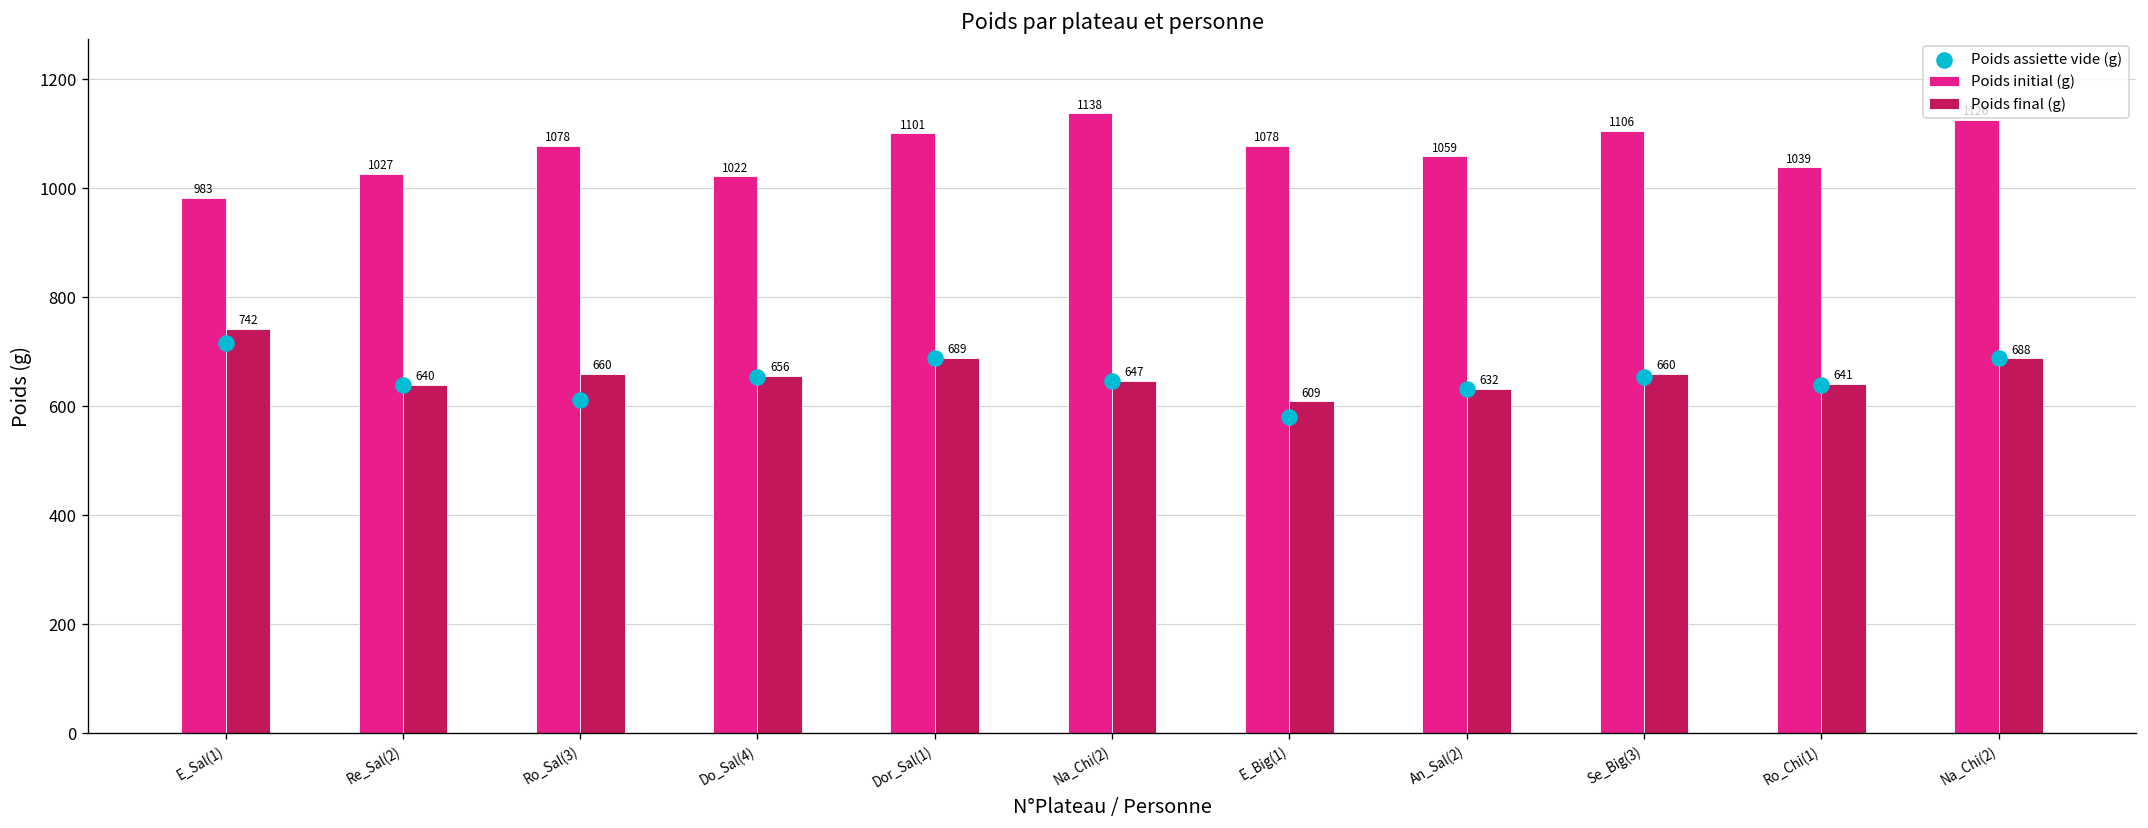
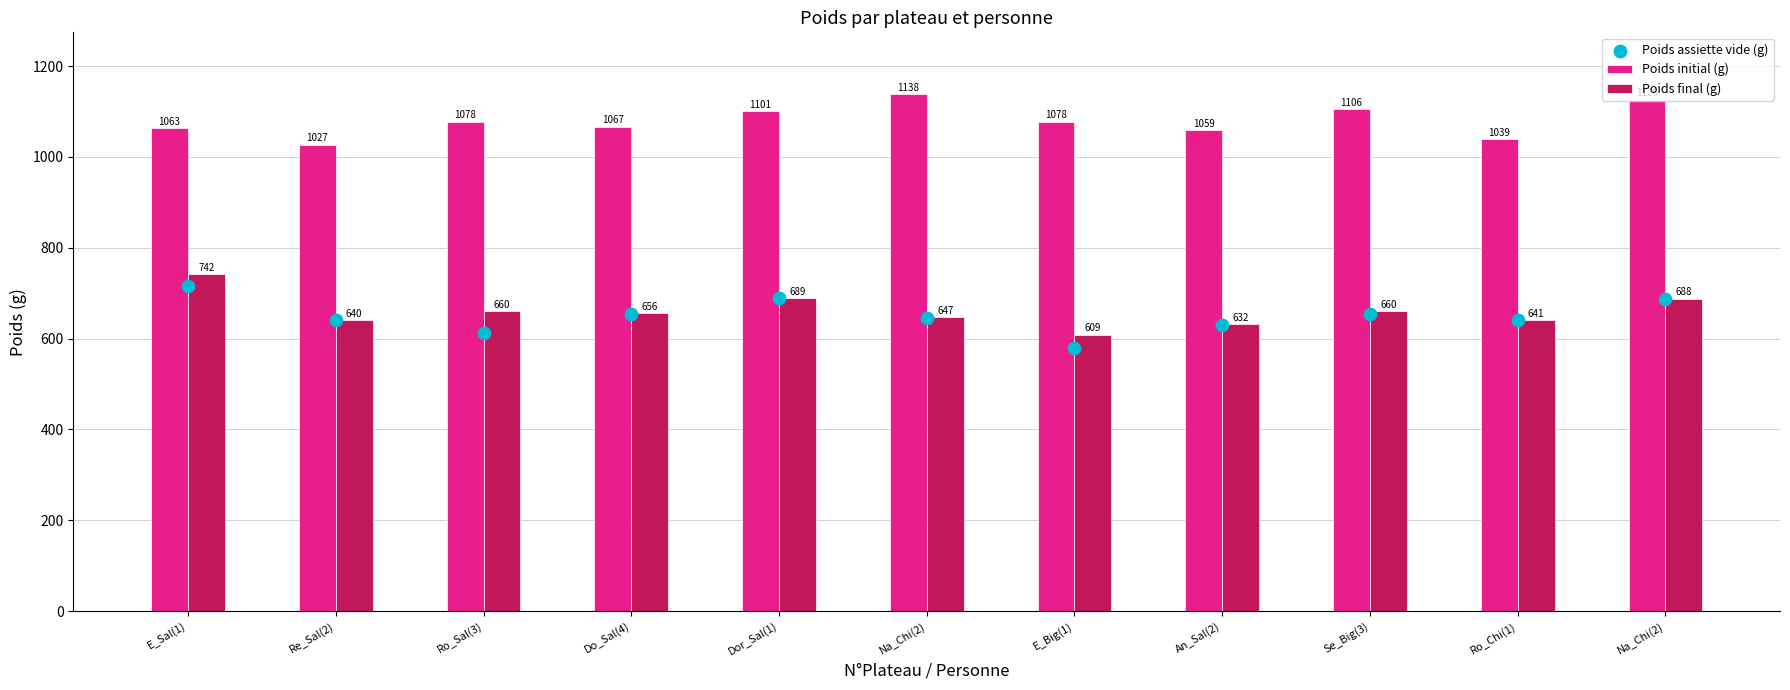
Poids initial (g), E_Sal(1): 983 -> 1063
Poids initial (g), Do_Sal(4): 1022 -> 1067
